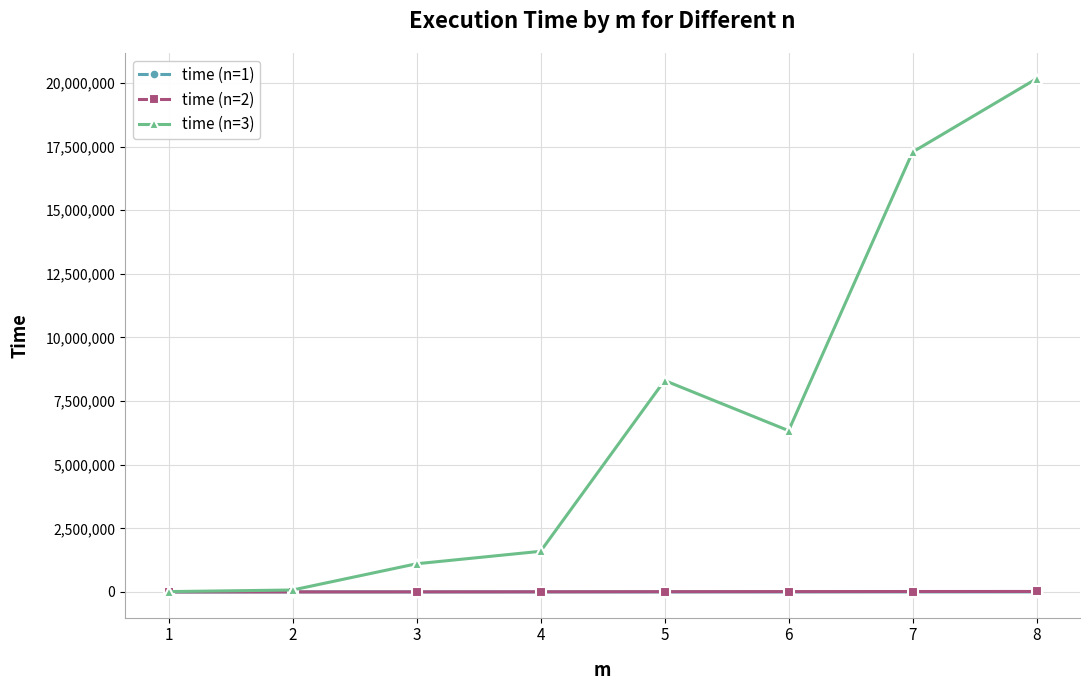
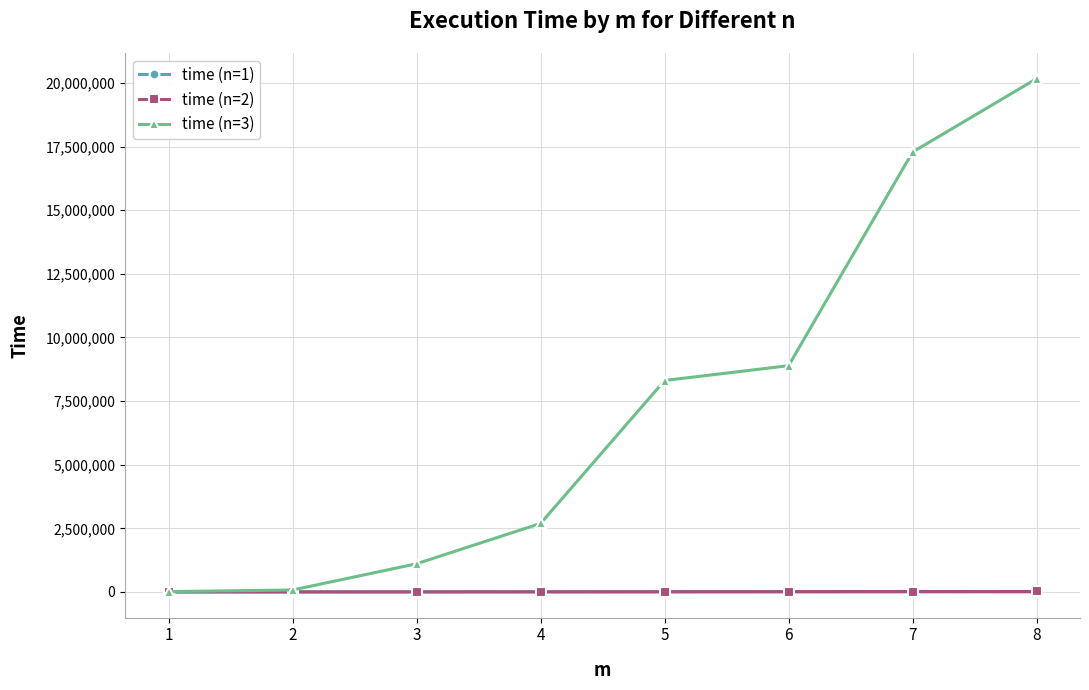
time (n=3), 4: 1,600,000 -> 2,700,000
time (n=3), 6: 6,300,000 -> 8,900,000
